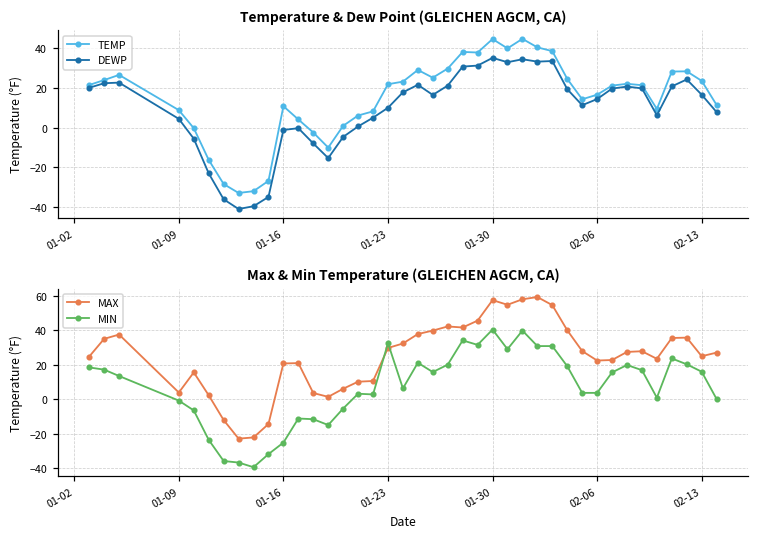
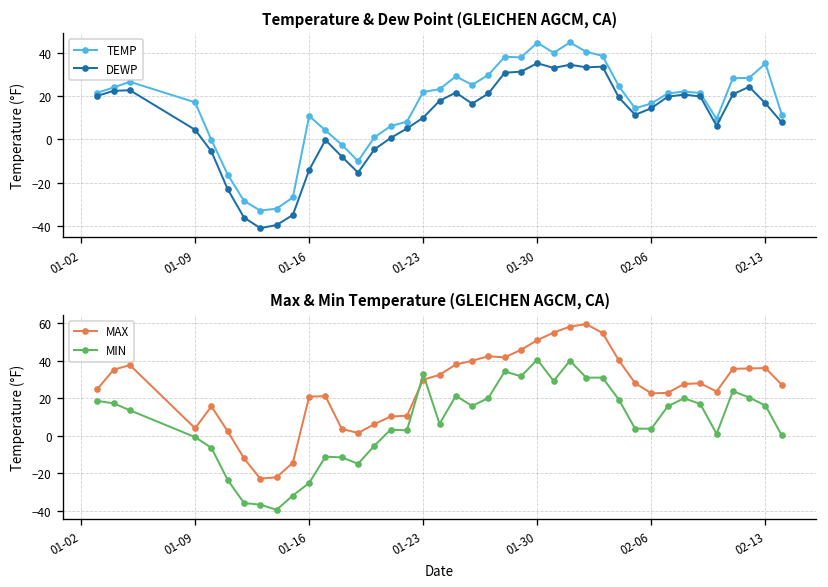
Temperature & Dew Point (GLEICHEN AGCM, CA), TEMP, 01-09: 9 -> 17
Temperature & Dew Point (GLEICHEN AGCM, CA), DEWP, 01-16: -1 -> -14
Temperature & Dew Point (GLEICHEN AGCM, CA), TEMP, 02-13: 24 -> 35
Max & Min Temperature (GLEICHEN AGCM, CA), MAX, 01-30: 58 -> 51
Max & Min Temperature (GLEICHEN AGCM, CA), MAX, 02-13: 25 -> 36
